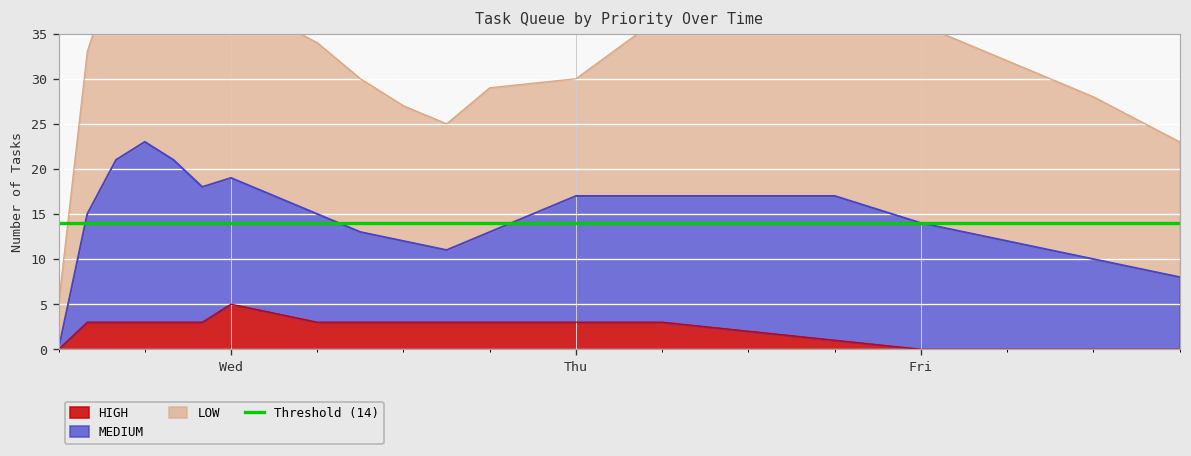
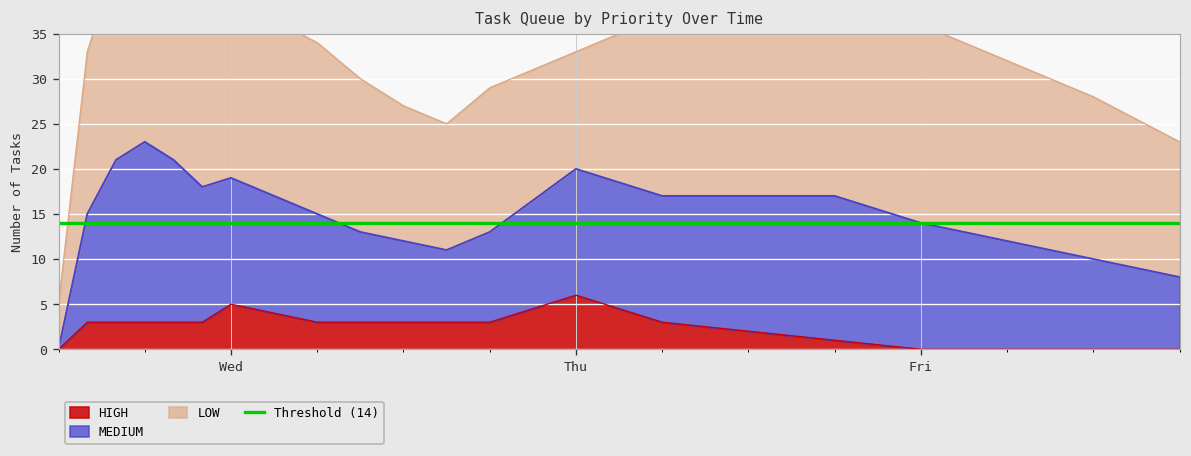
HIGH, Thu: 3 -> 6
